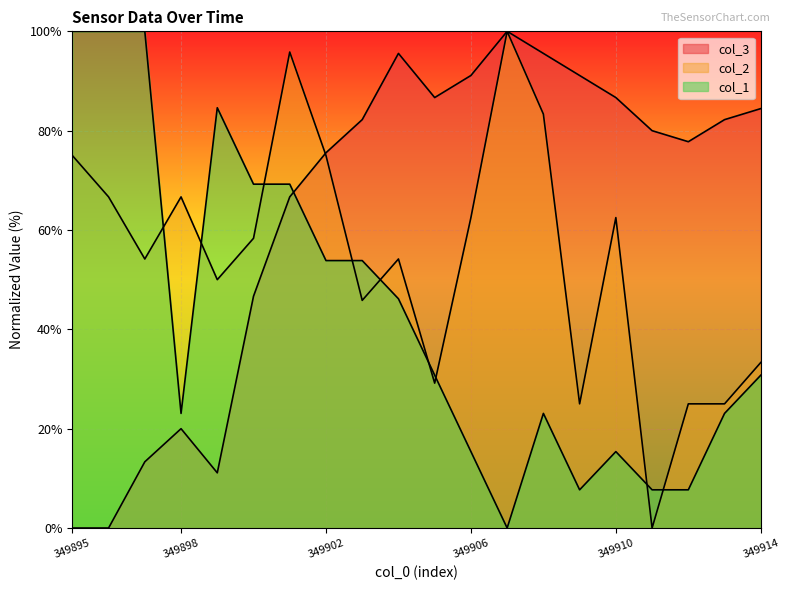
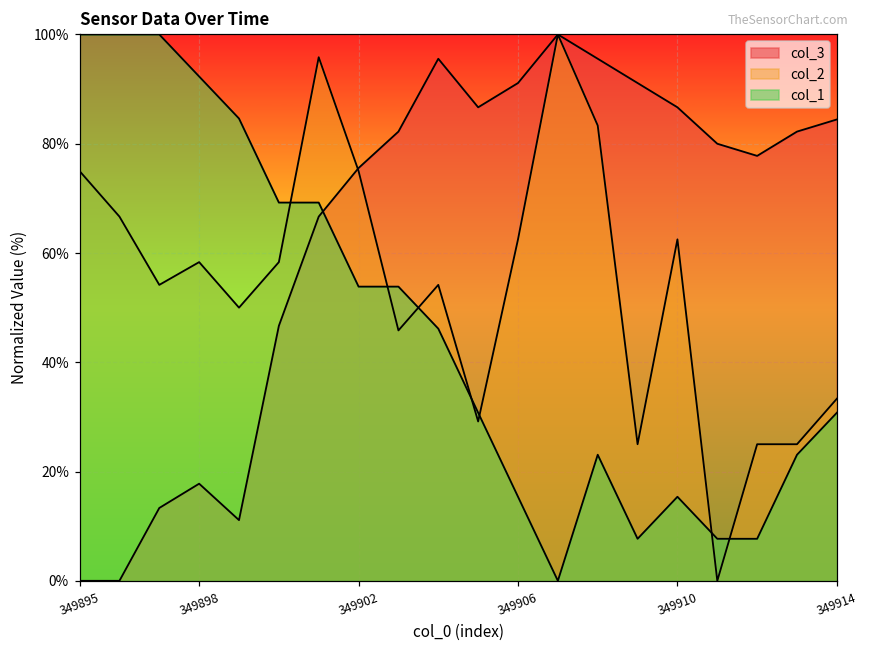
col_3, 349898: 20% -> 18%
col_2, 349898: 67% -> 58%
col_1, 349898: 23% -> 92%
